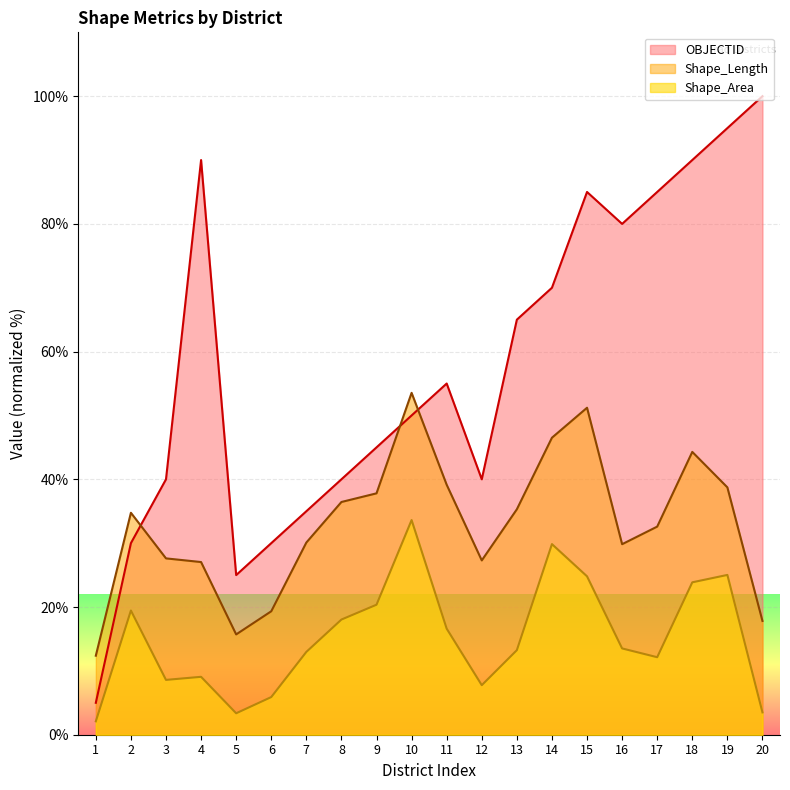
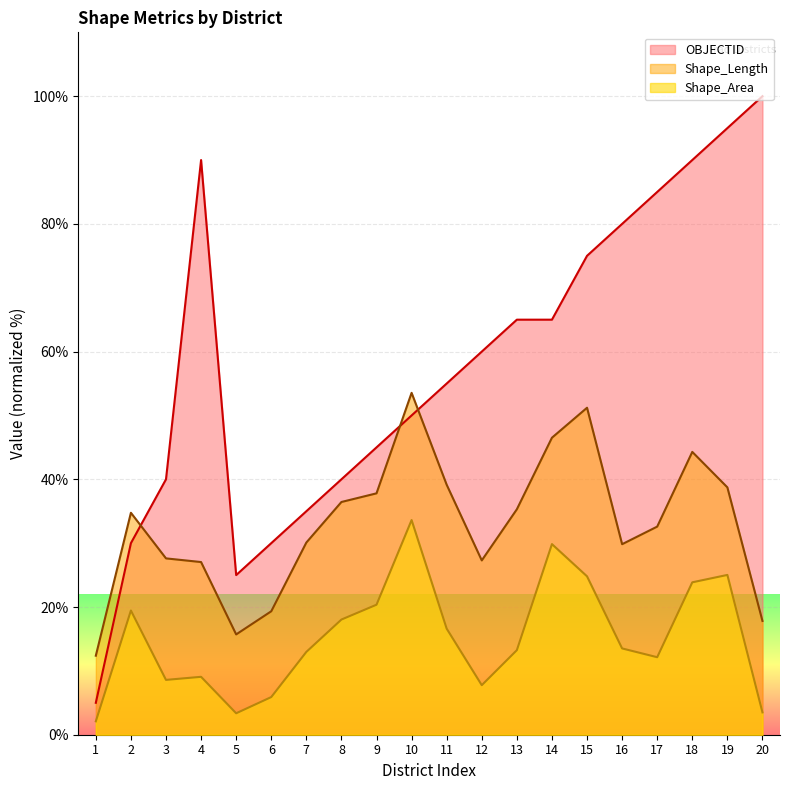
OBJECTID, 12: 40% -> 60%
OBJECTID, 14: 70% -> 65%
OBJECTID, 15: 85% -> 75%
